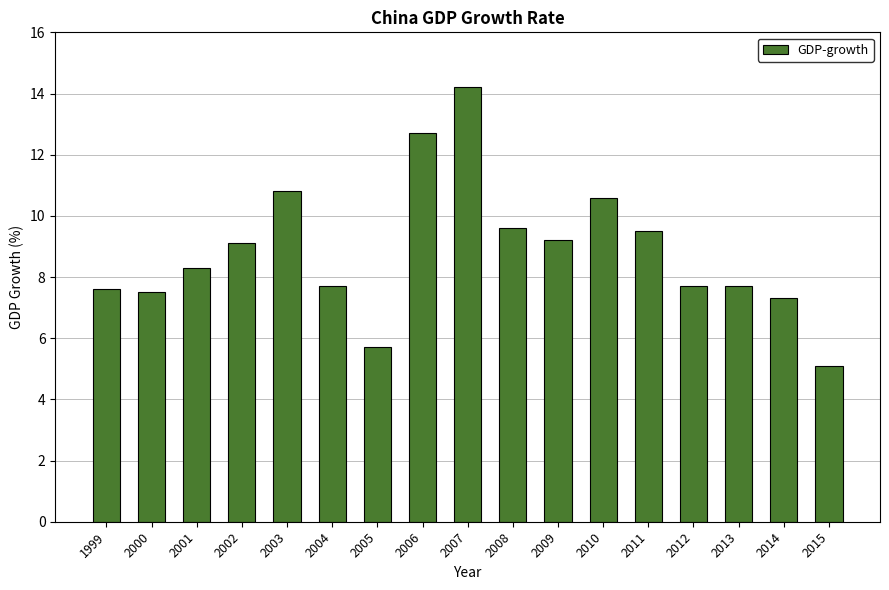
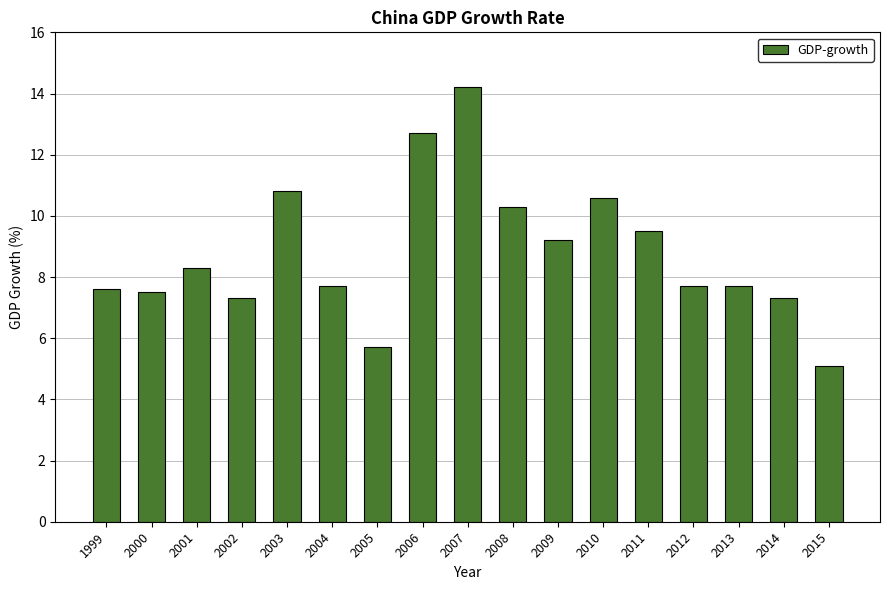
2002: 9.1 -> 7.3
2008: 9.6 -> 10.3
